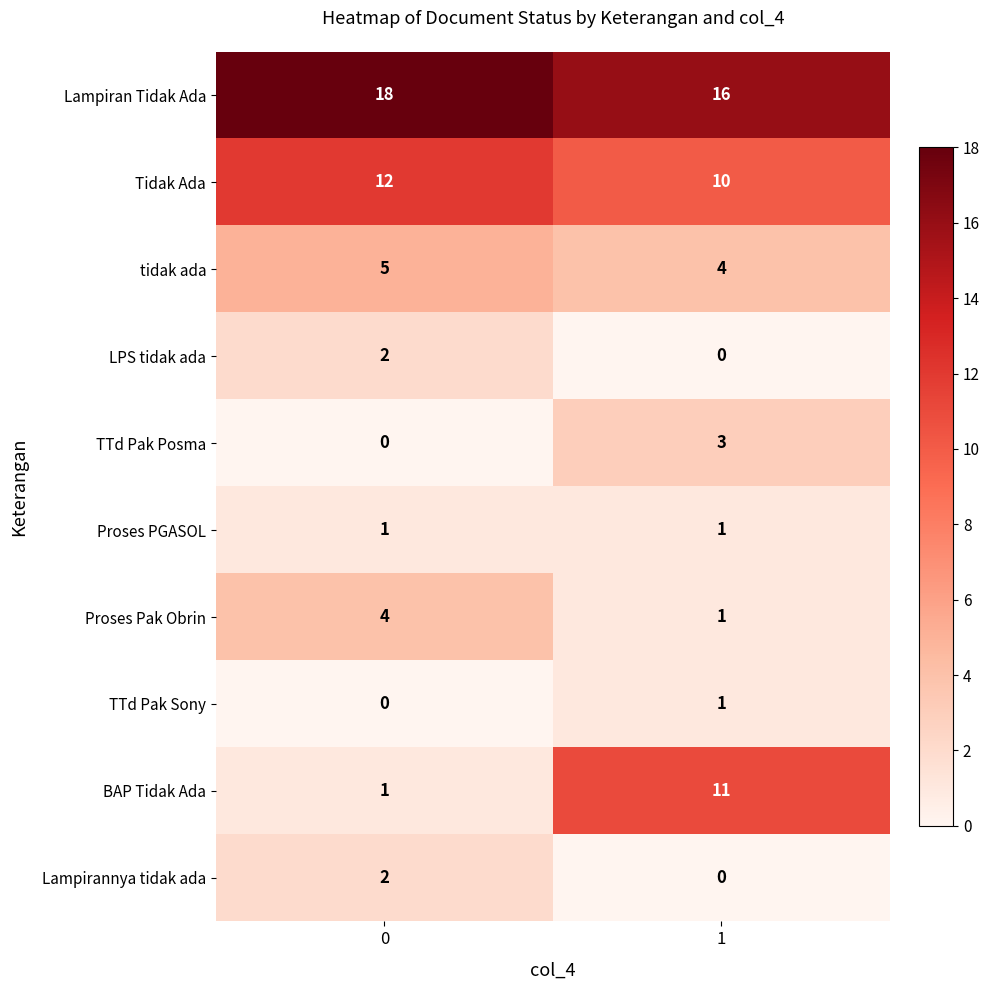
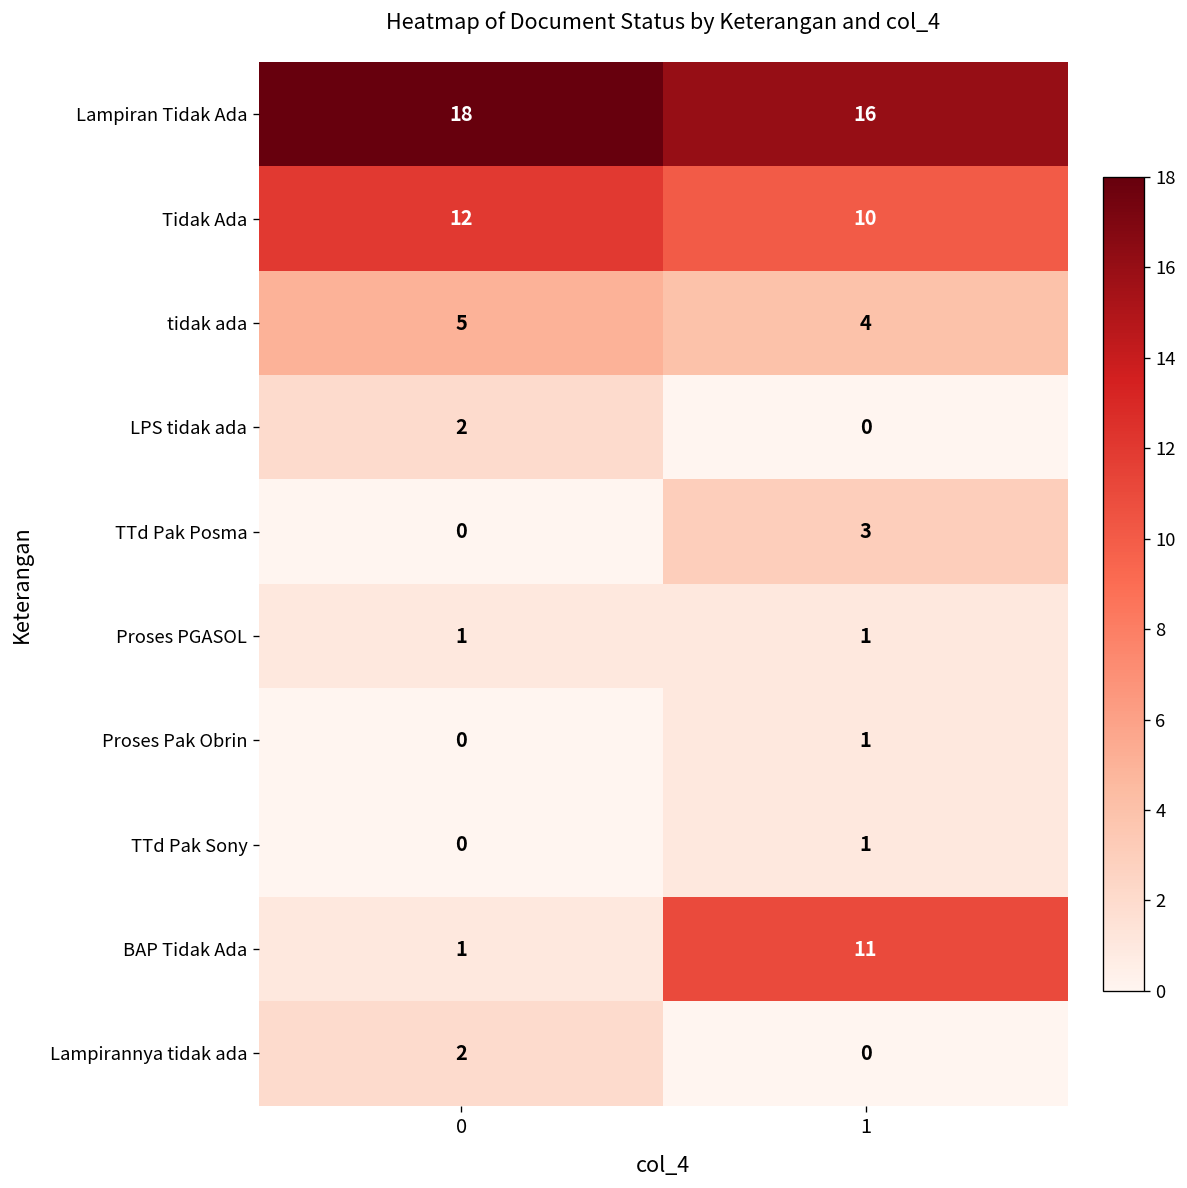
Proses Pak Obrin, 0: 4 -> 0
